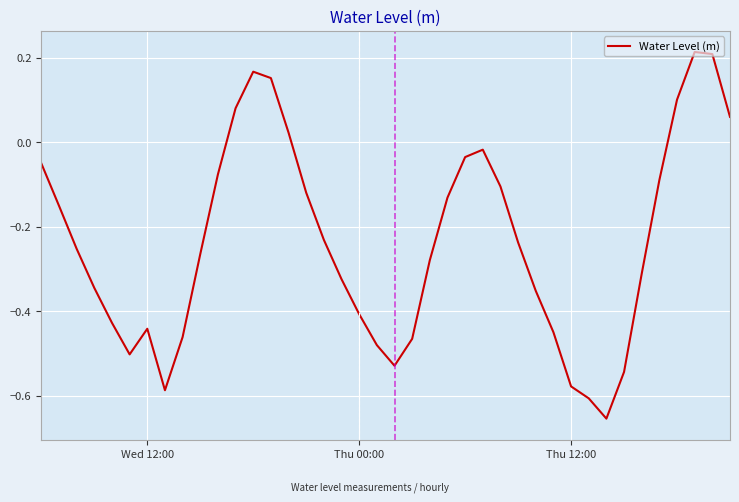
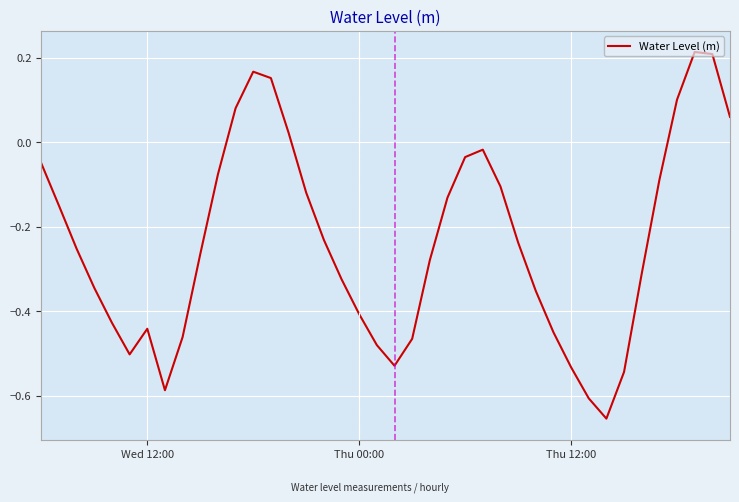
Thu 12:00: -0.58 -> -0.53
